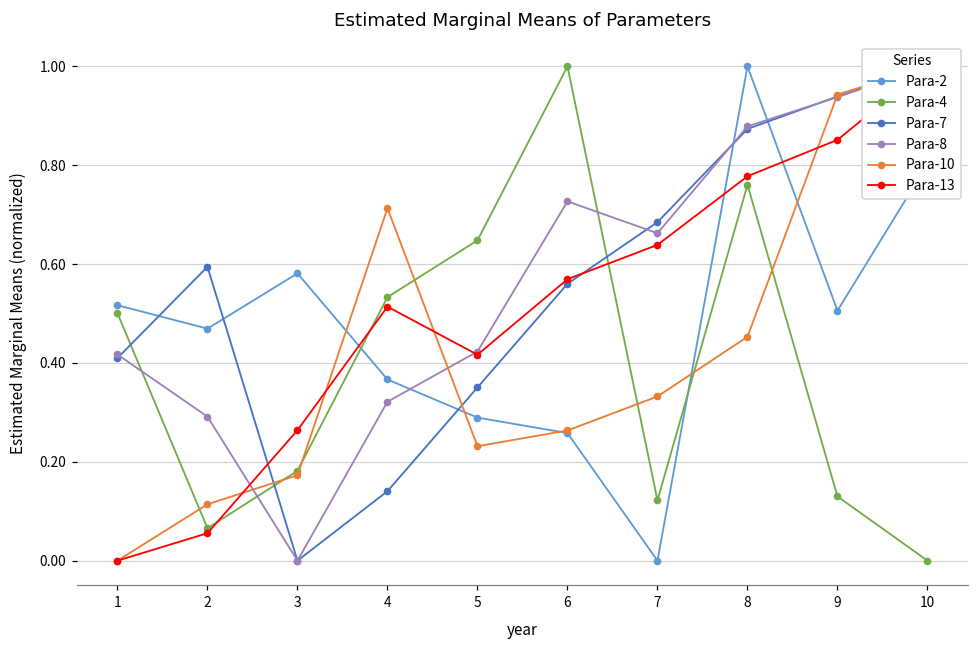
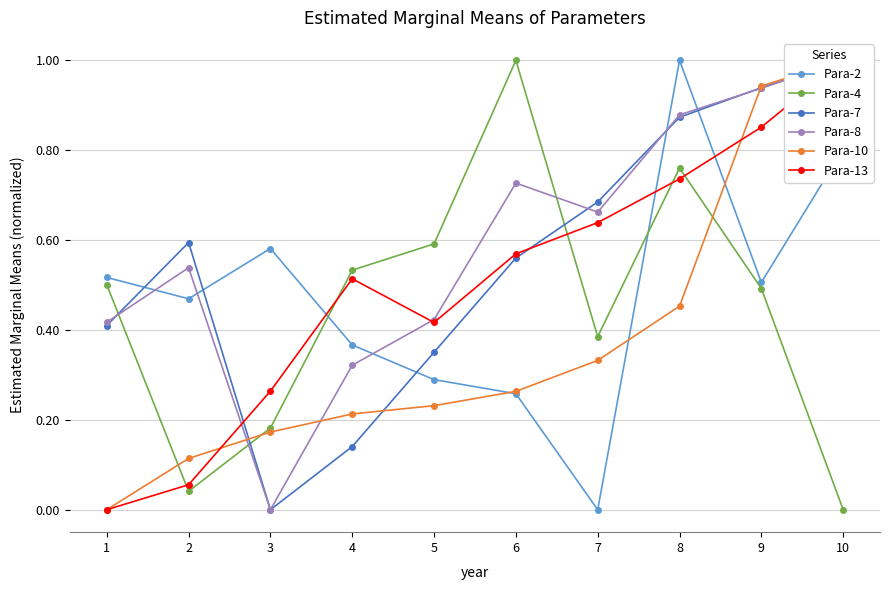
Para-4, 2: 0.07 -> 0.04
Para-8, 2: 0.29 -> 0.54
Para-10, 4: 0.71 -> 0.21
Para-4, 5: 0.65 -> 0.59
Para-4, 7: 0.12 -> 0.39
Para-13, 8: 0.78 -> 0.74
Para-4, 9: 0.13 -> 0.49
